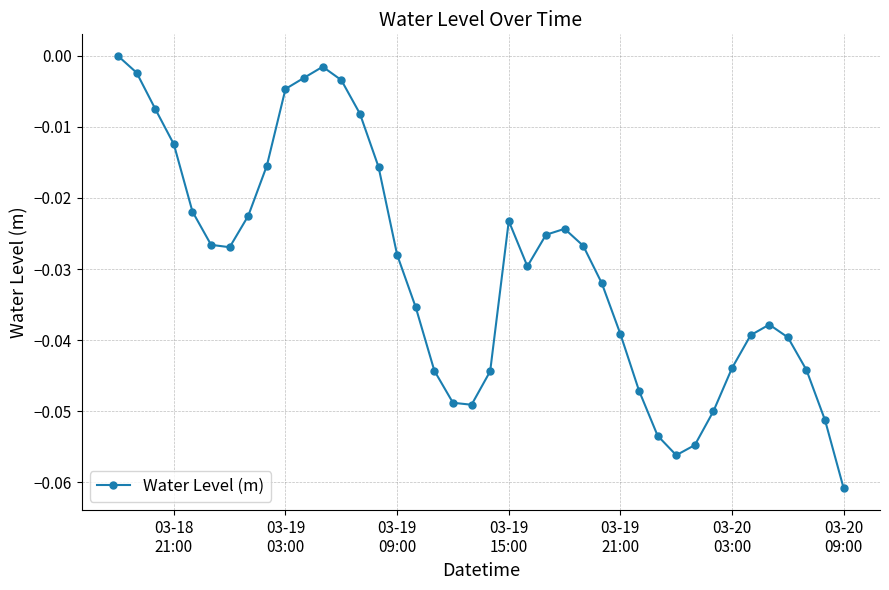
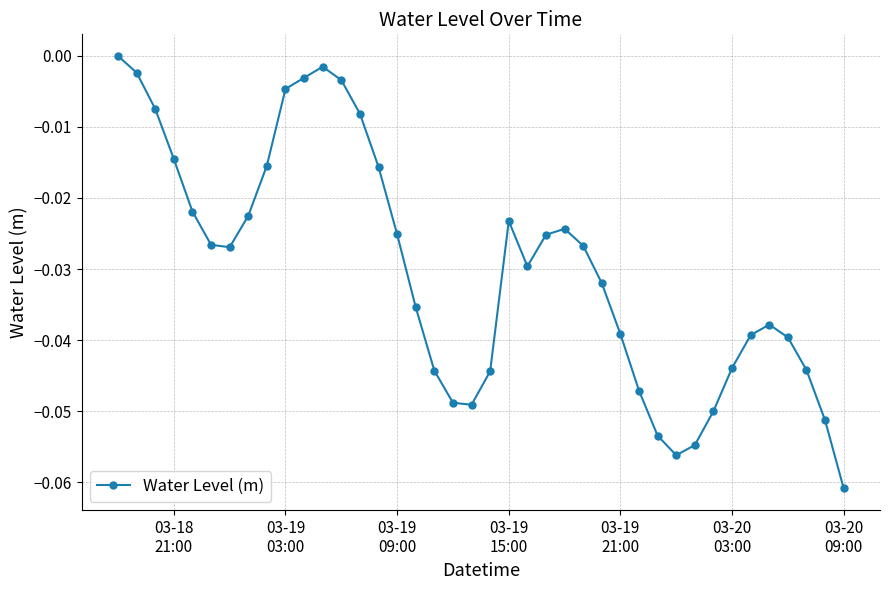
03-18 21:00: -0.012 -> -0.015
03-19 09:00: -0.028 -> -0.025
